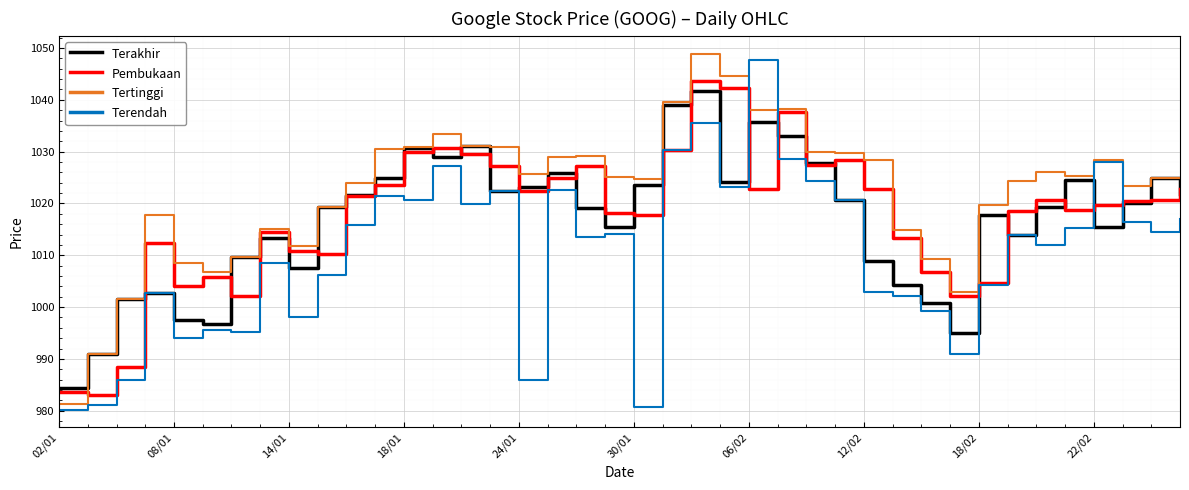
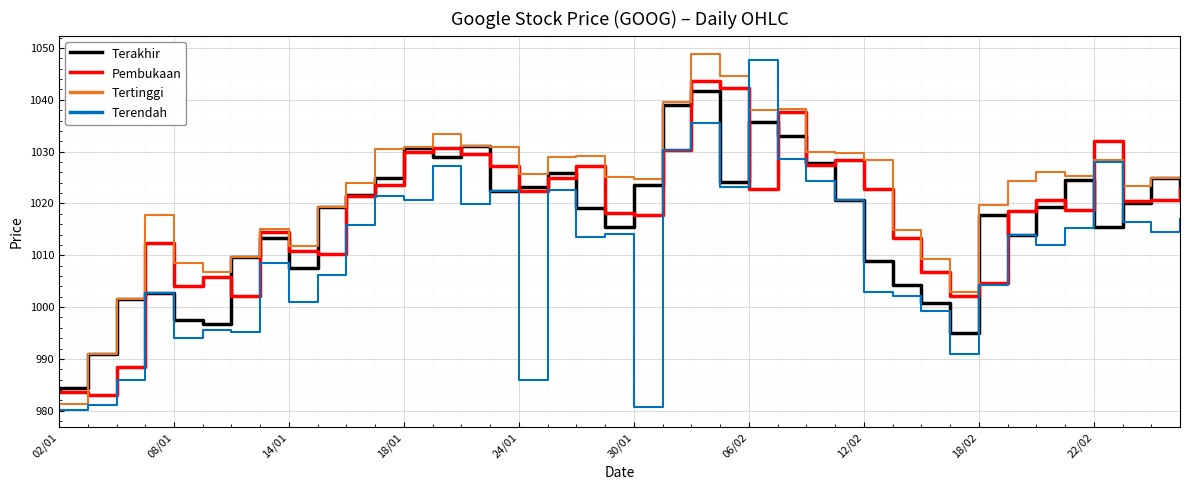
Terendah, 14/01: 998 -> 1001
Pembukaan, 22/02: 1020 -> 1032
